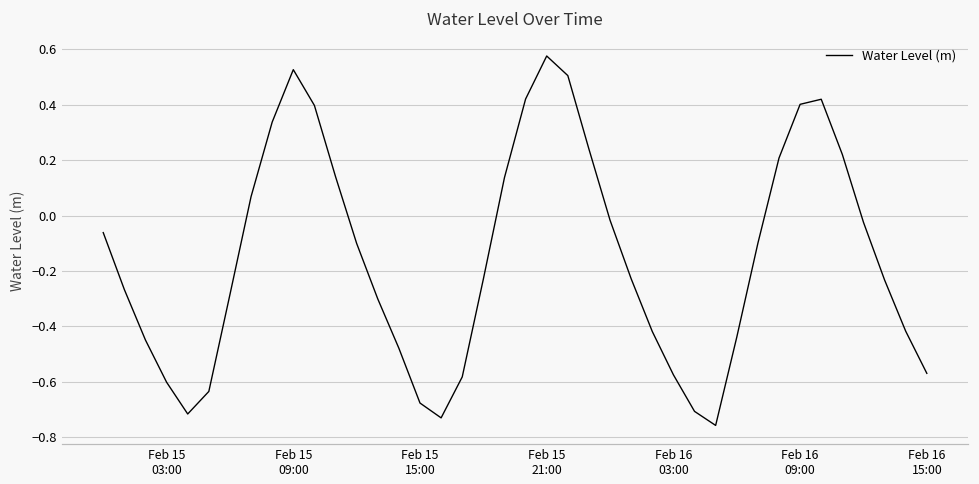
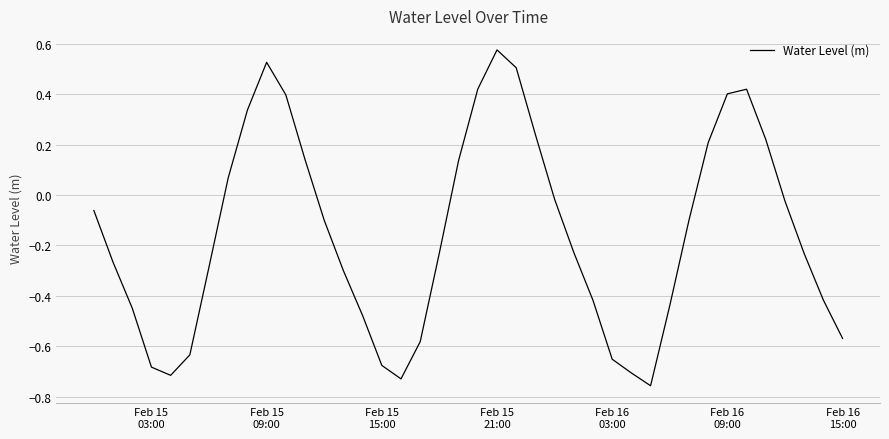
Feb 15 03:00: -0.60 -> -0.68
Feb 16 03:00: -0.57 -> -0.65
